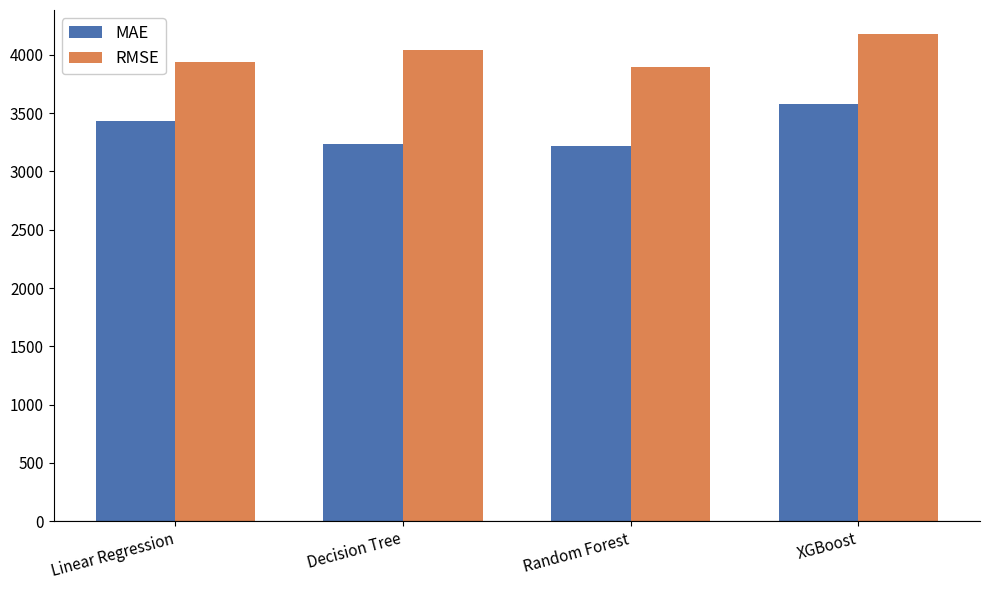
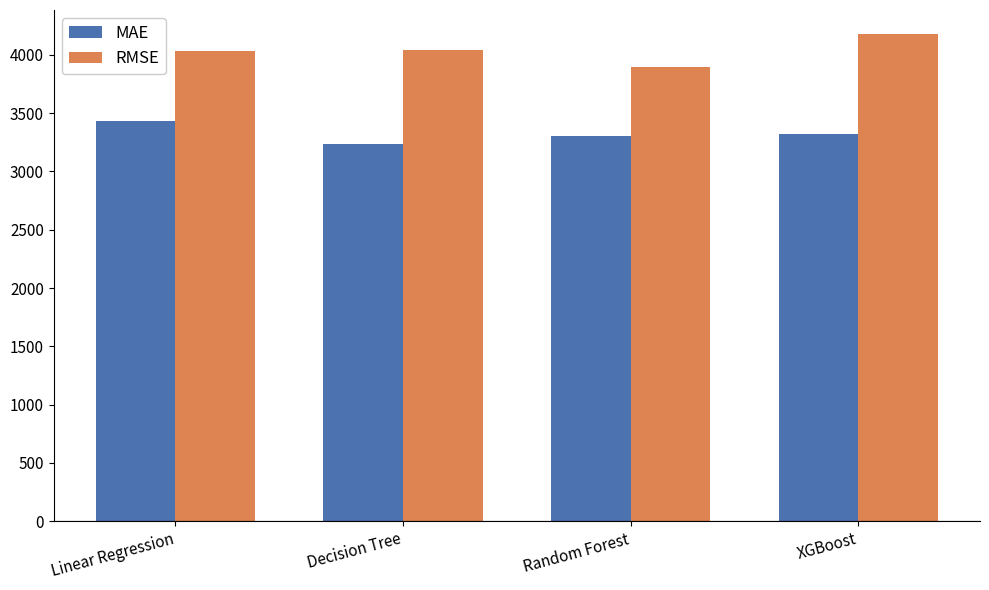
RMSE, Linear Regression: 3940 -> 4030
MAE, Random Forest: 3220 -> 3300
MAE, XGBoost: 3580 -> 3320
